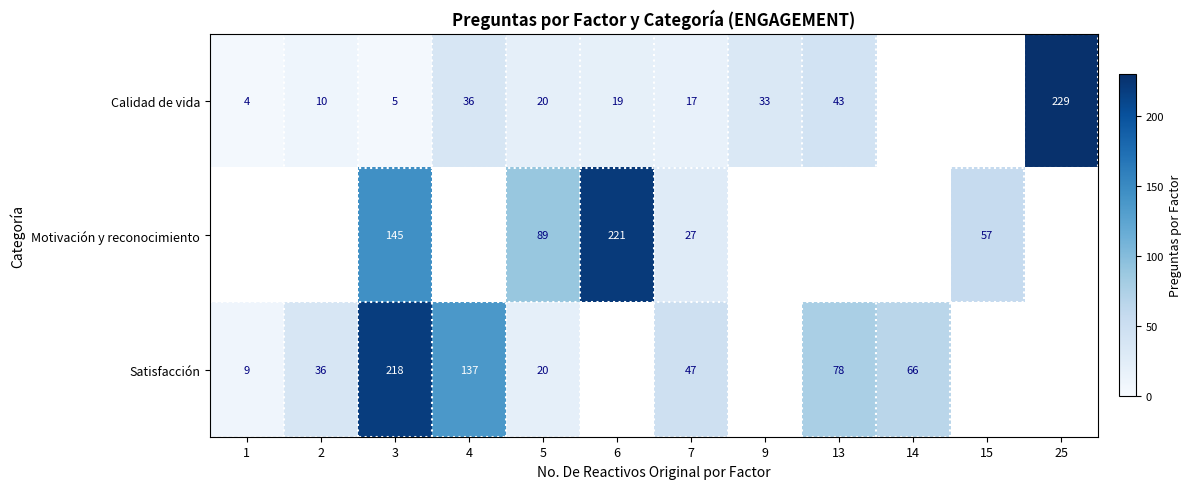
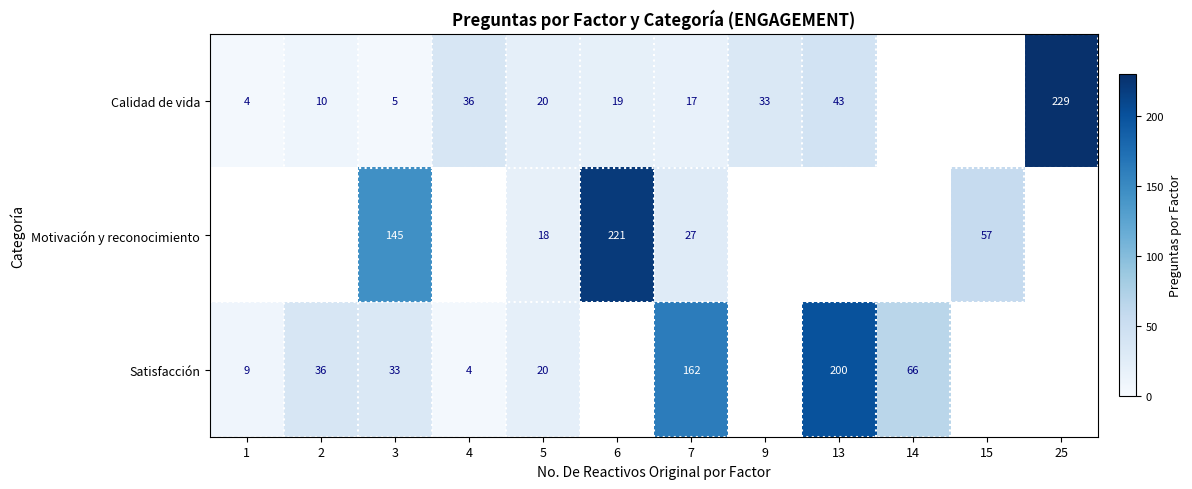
Motivación y reconocimiento, 5: 89 -> 18
Satisfacción, 3: 218 -> 33
Satisfacción, 4: 137 -> 4
Satisfacción, 7: 47 -> 162
Satisfacción, 13: 78 -> 200
